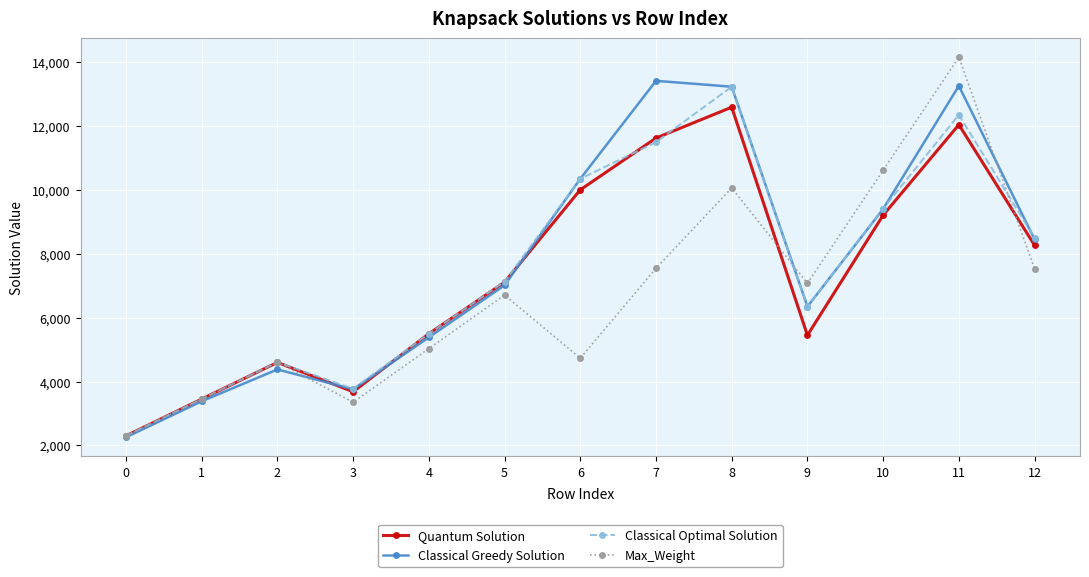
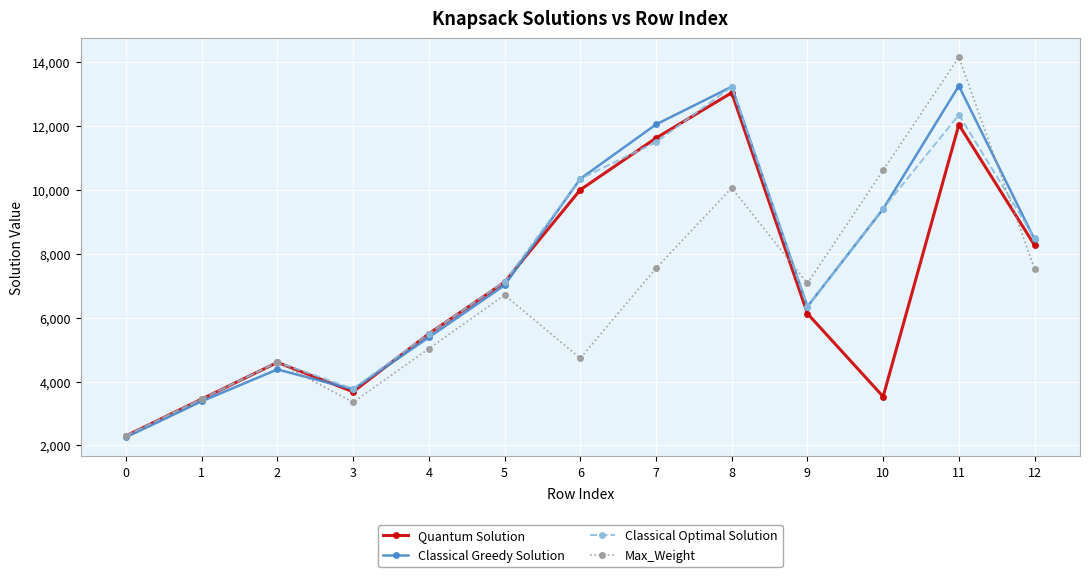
Classical Greedy Solution, 7: 13,400 -> 12,000
Quantum Solution, 8: 12,600 -> 13,000
Quantum Solution, 9: 5,400 -> 6,100
Quantum Solution, 10: 9,200 -> 3,500
